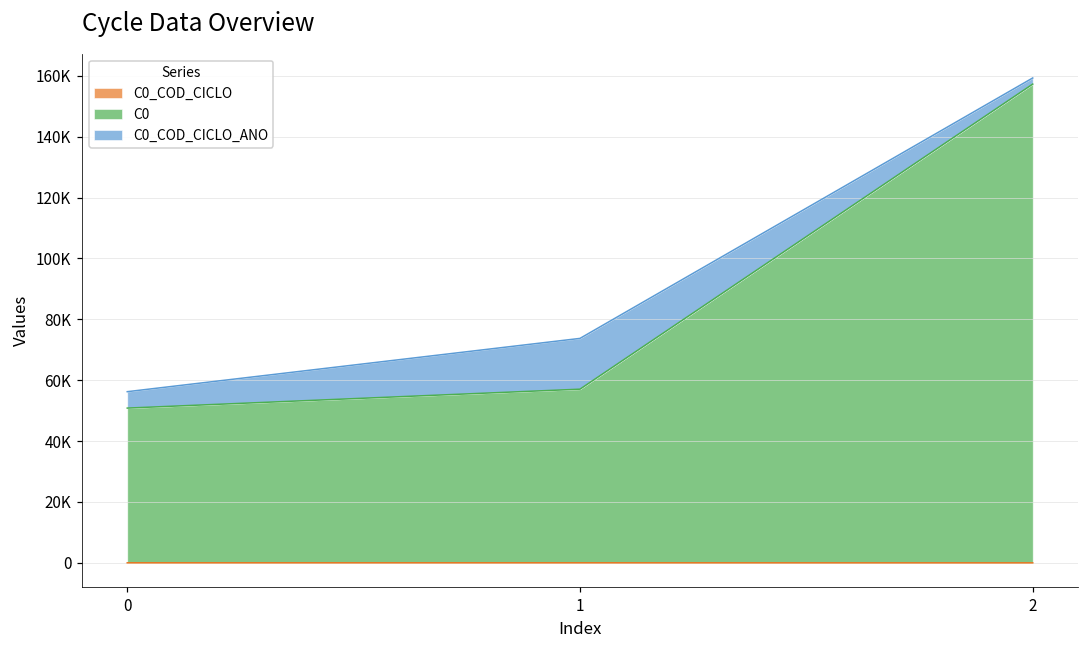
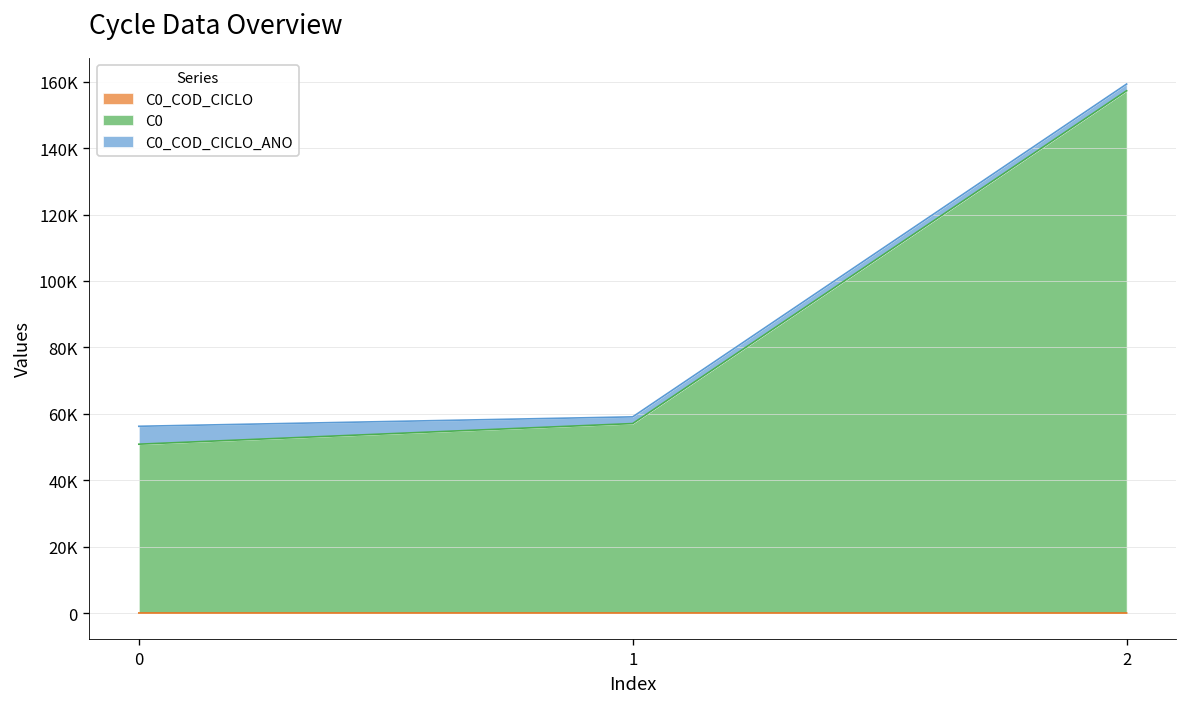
C0_COD_CICLO_ANO, 1: 17000 -> 2000
